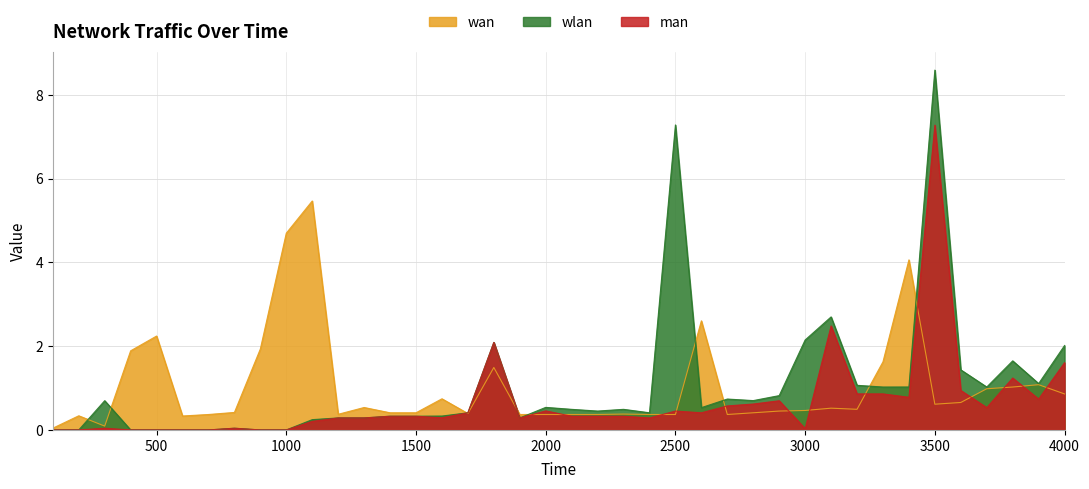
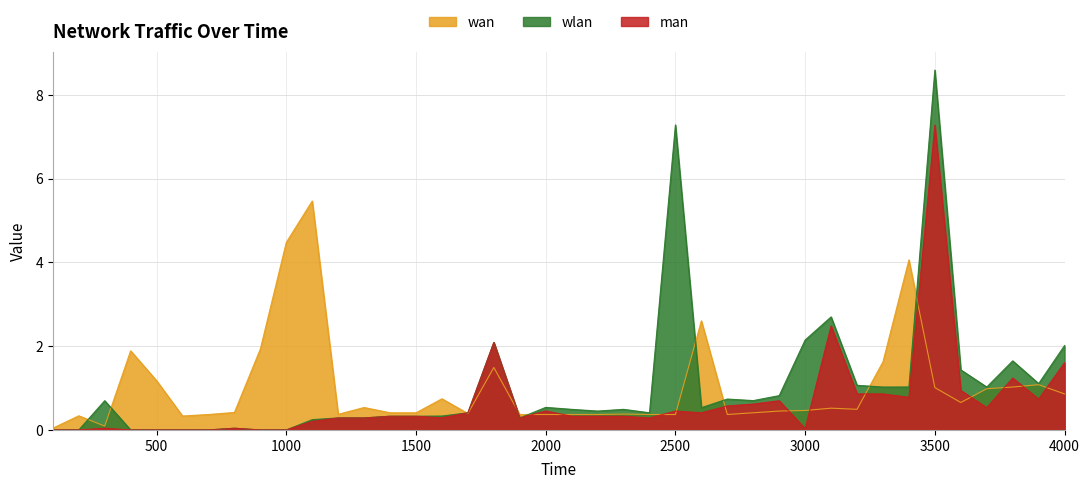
wan, 500: 2.2 -> 1.2
wan, 1000: 4.7 -> 4.5
wan, 3500: 0.6 -> 1.0
